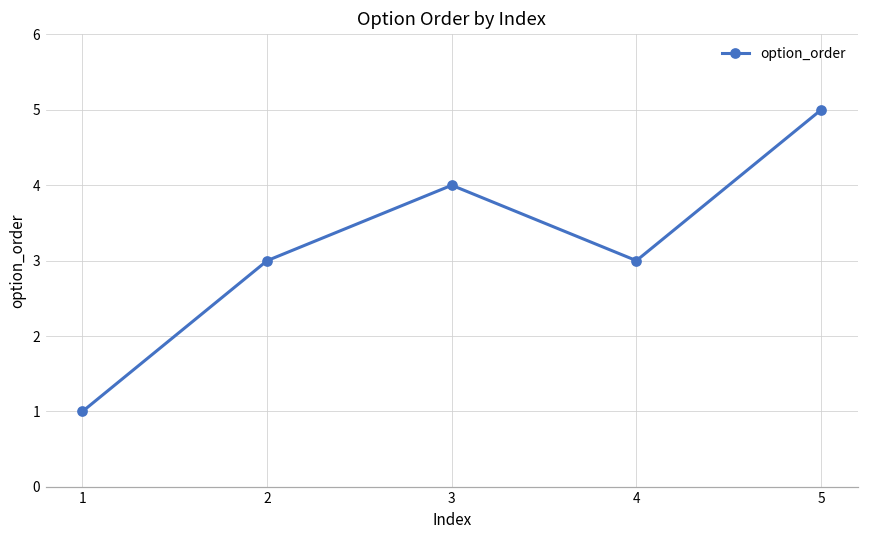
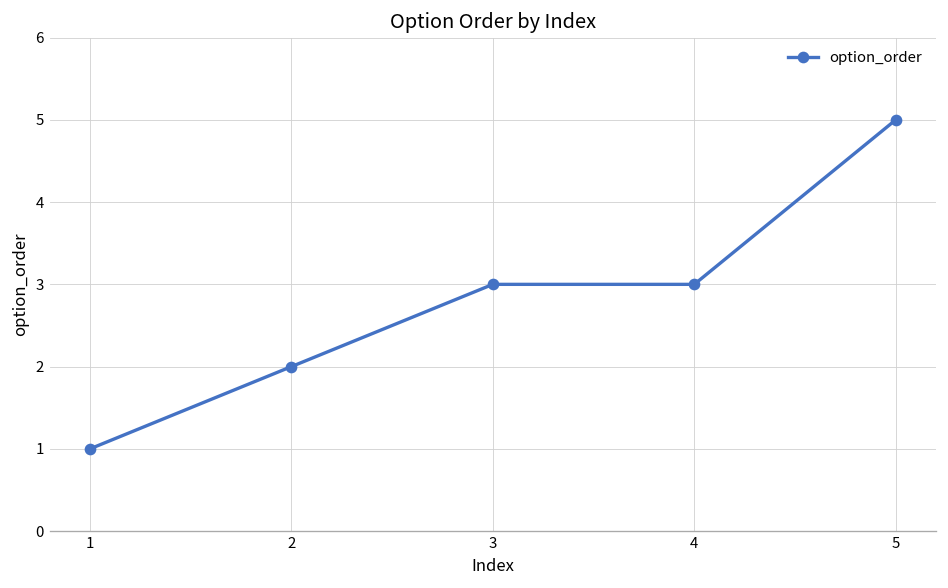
2: 3 -> 2
3: 4 -> 3
